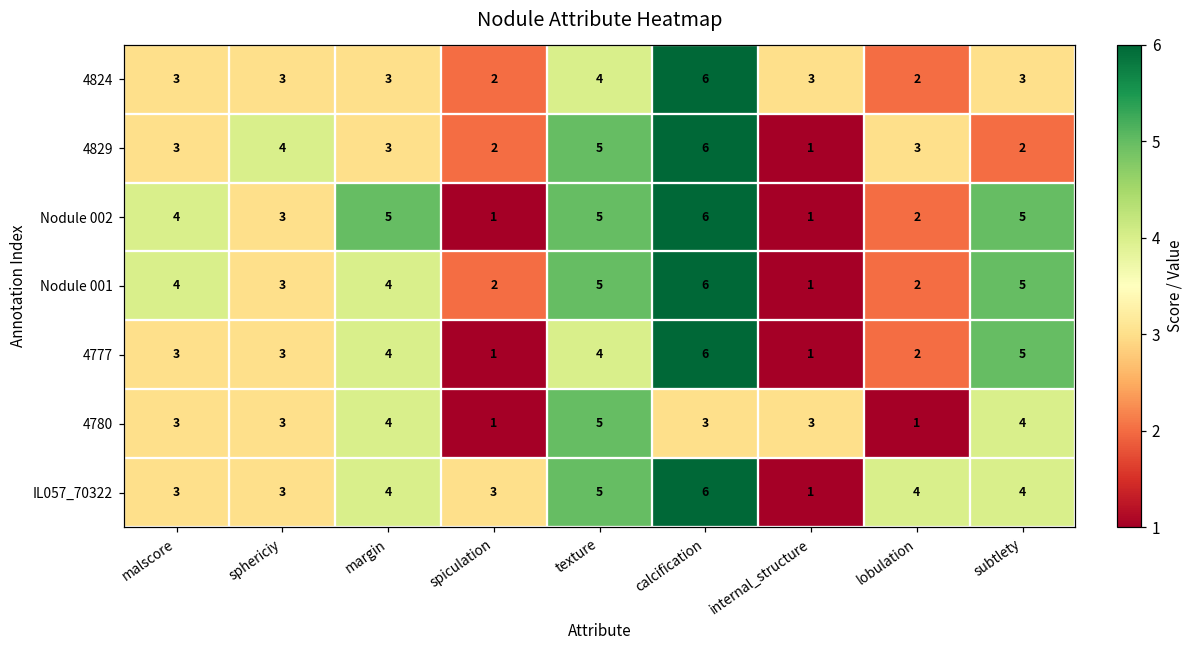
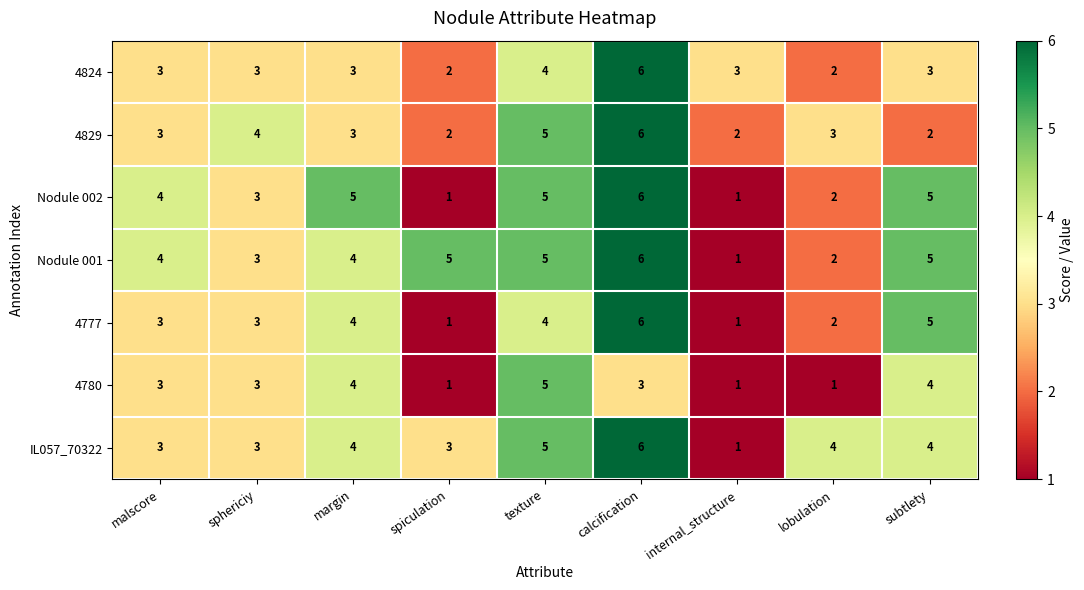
4829, internal_structure: 1 -> 2
Nodule 001, spiculation: 2 -> 5
4780, internal_structure: 3 -> 1
